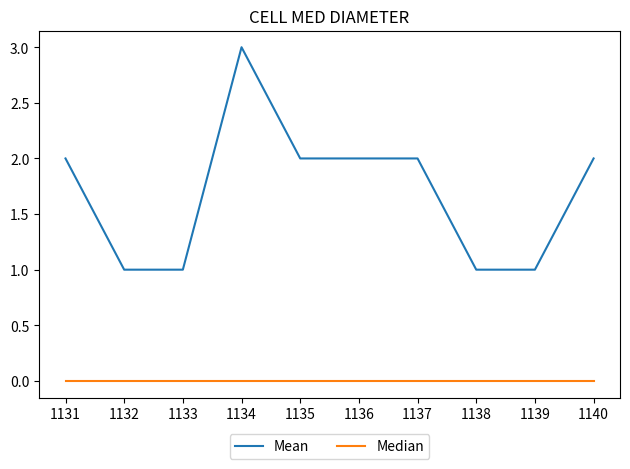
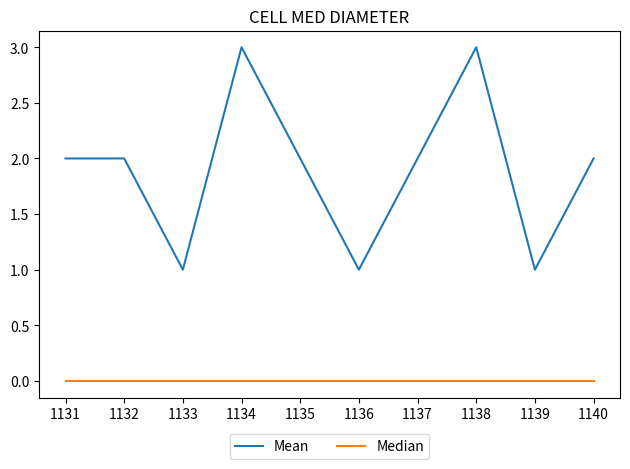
Mean, 1132: 1 -> 2
Mean, 1136: 2 -> 1
Mean, 1138: 1 -> 3
